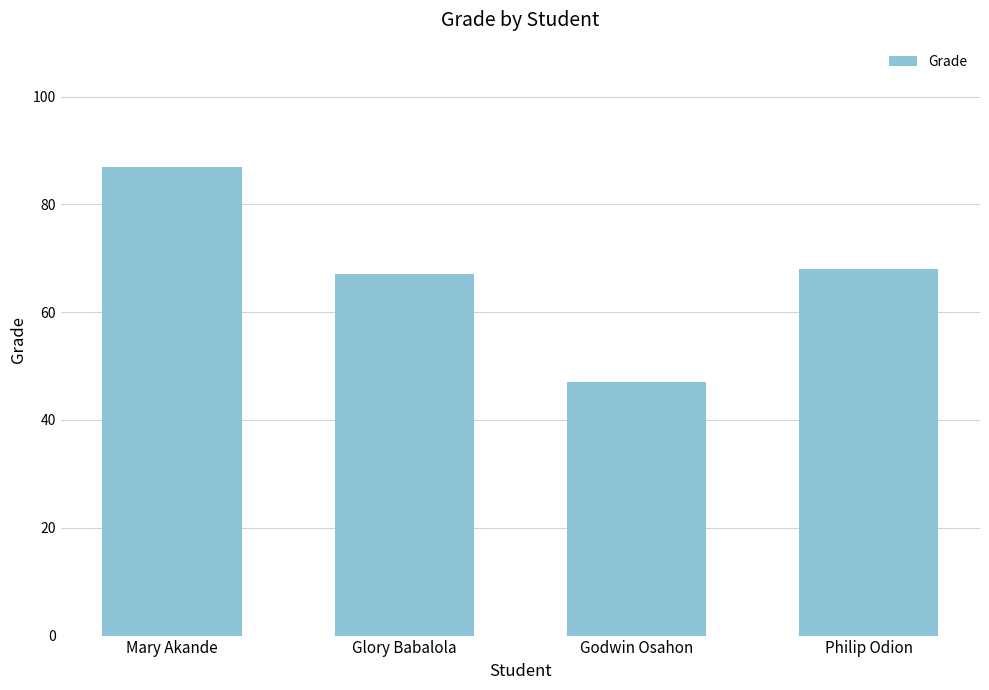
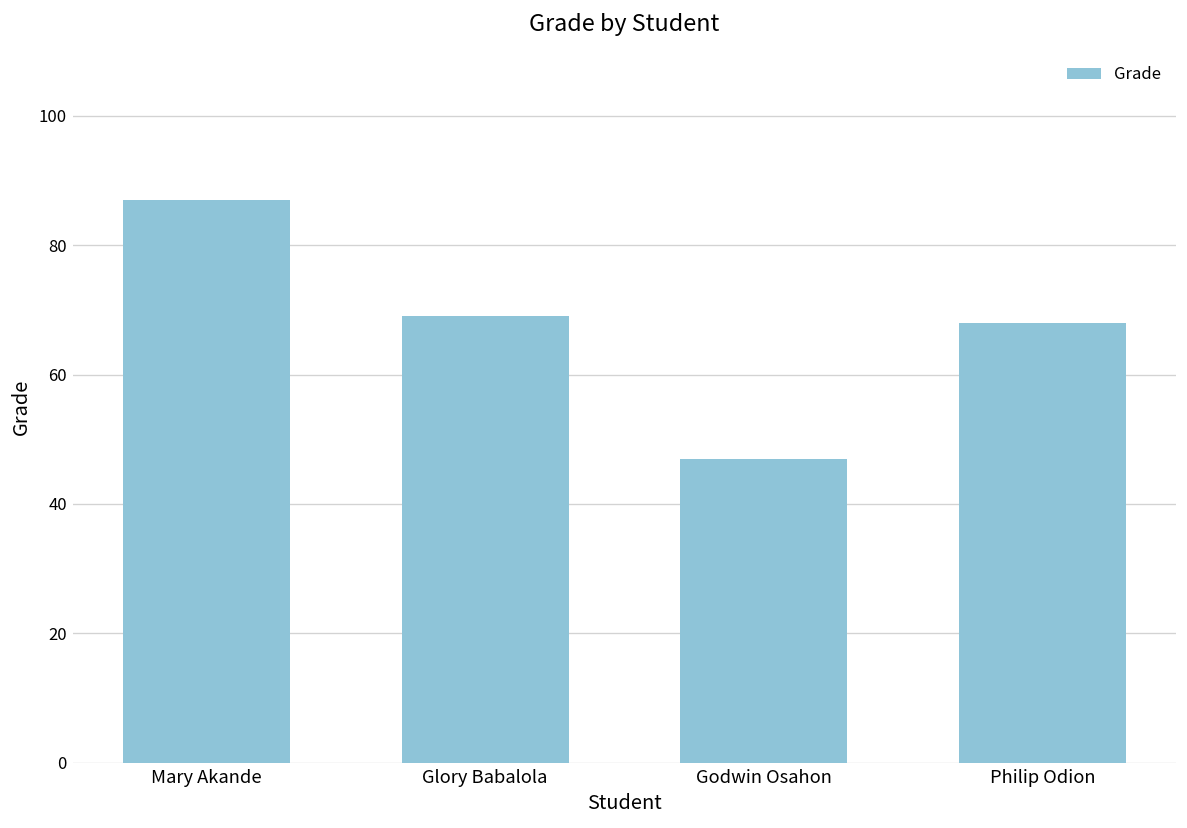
Glory Babalola: 67 -> 69
